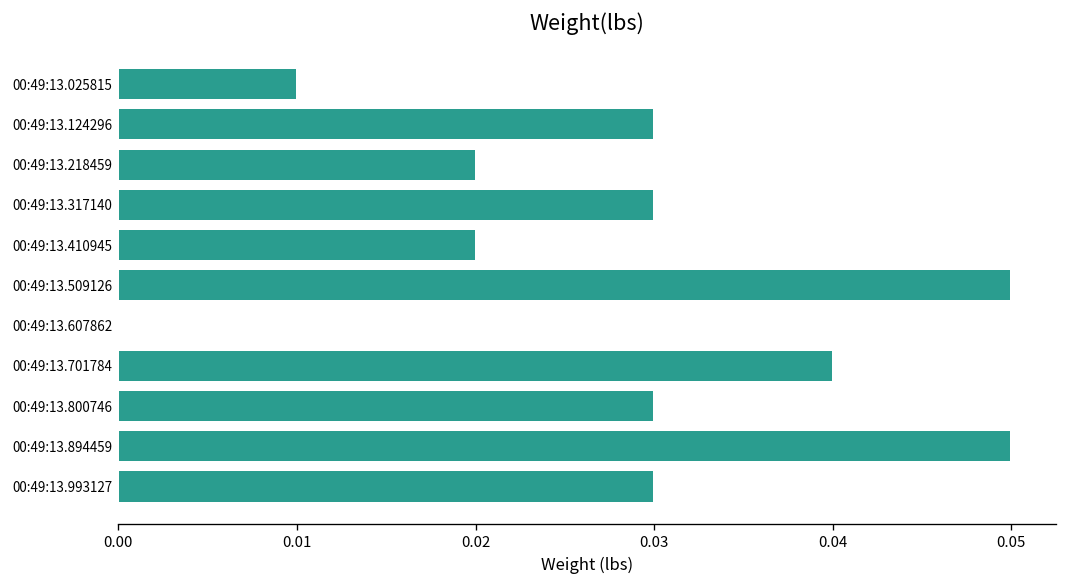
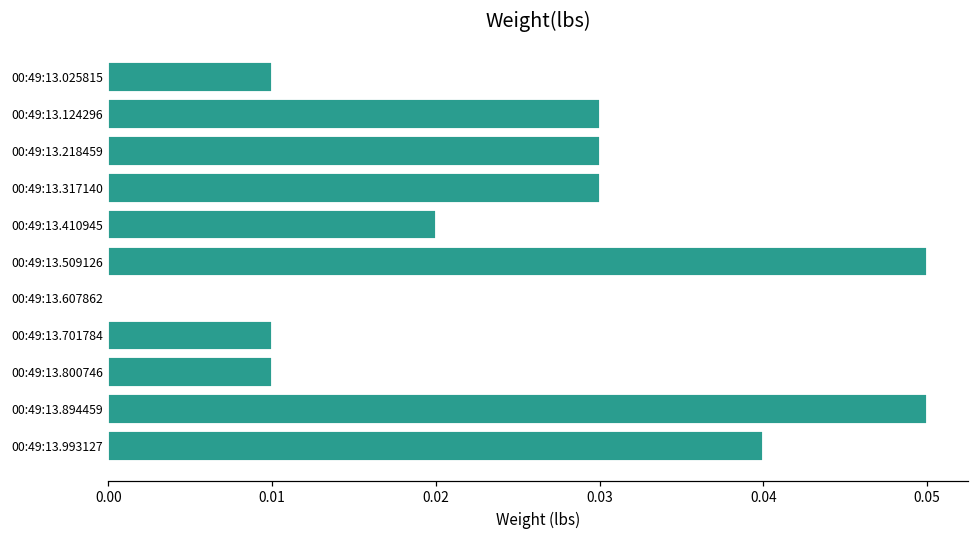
00:49:13.218459: 0.02 -> 0.03
00:49:13.701784: 0.04 -> 0.01
00:49:13.800746: 0.03 -> 0.01
00:49:13.993127: 0.03 -> 0.04
